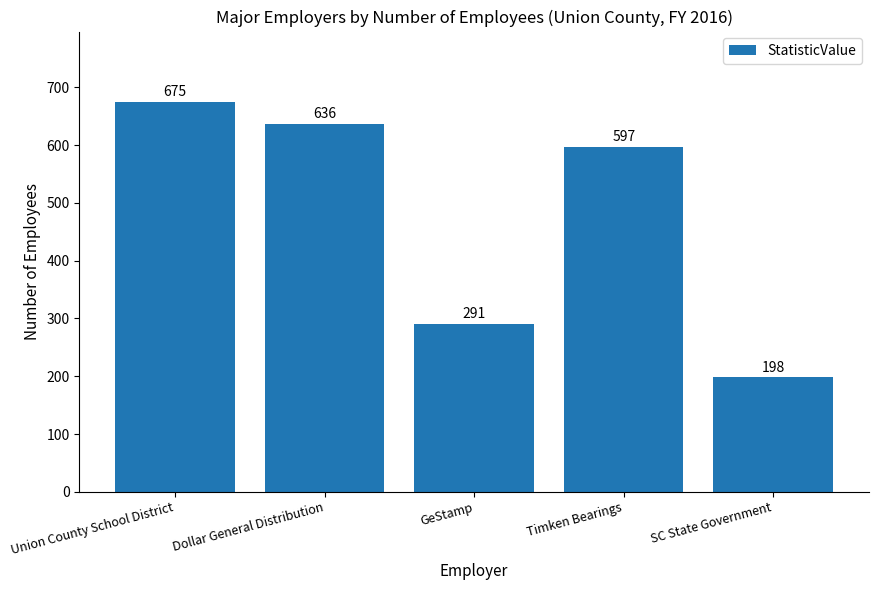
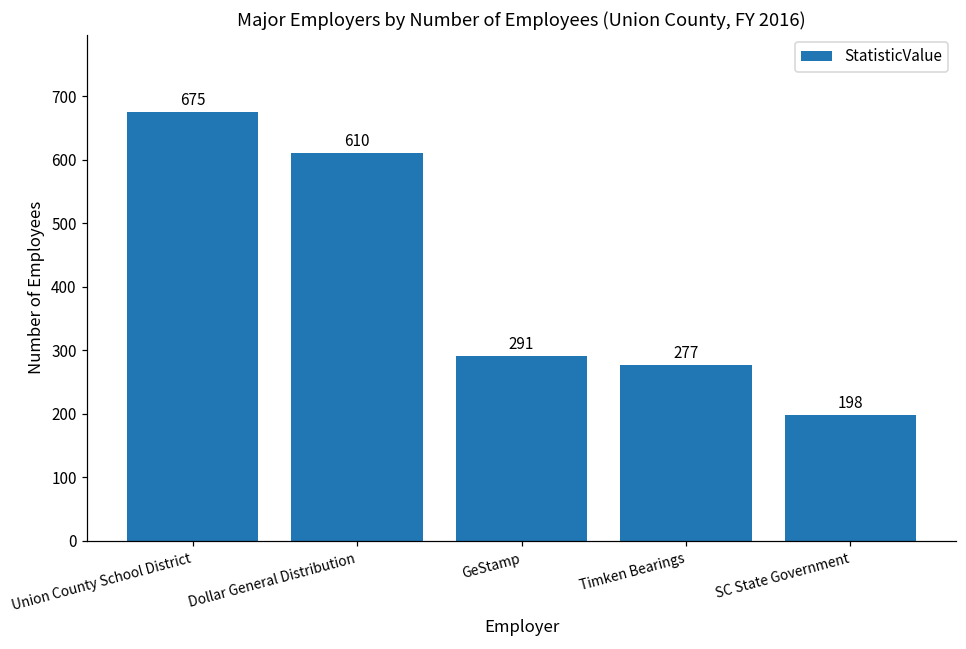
Dollar General Distribution: 636 -> 610
Timken Bearings: 597 -> 277
